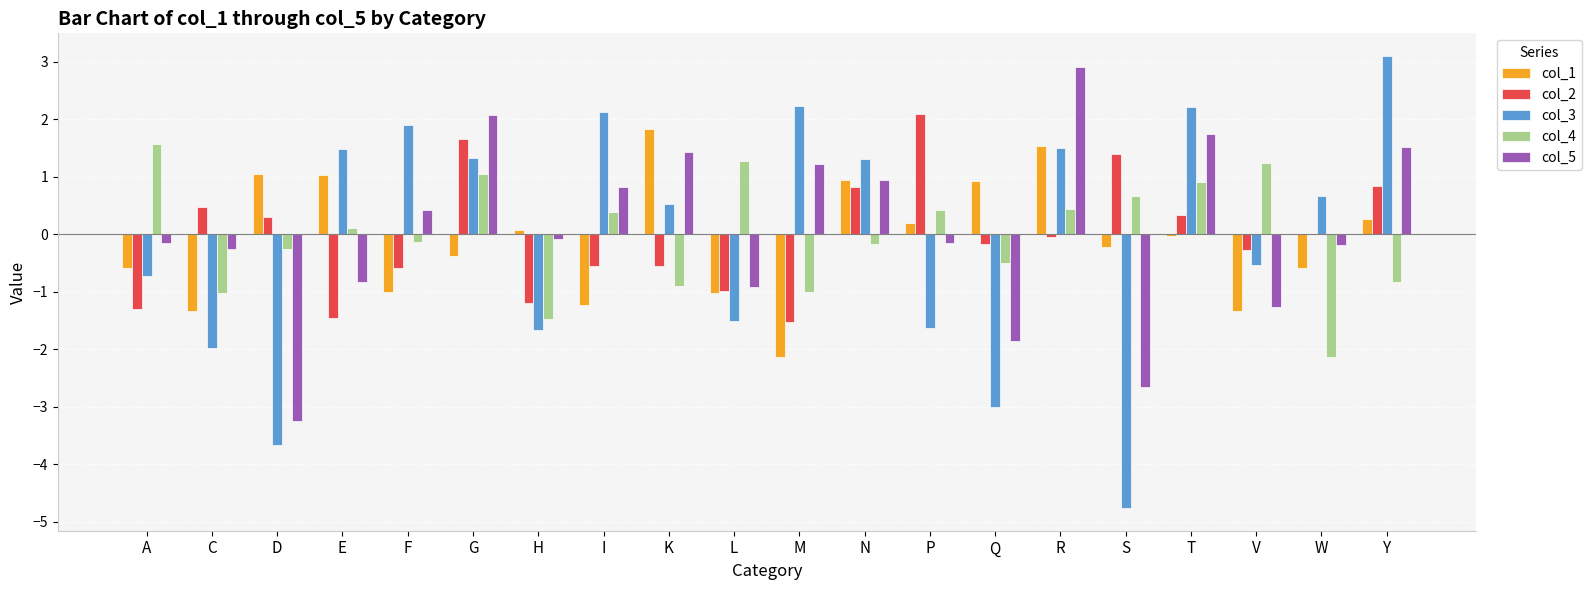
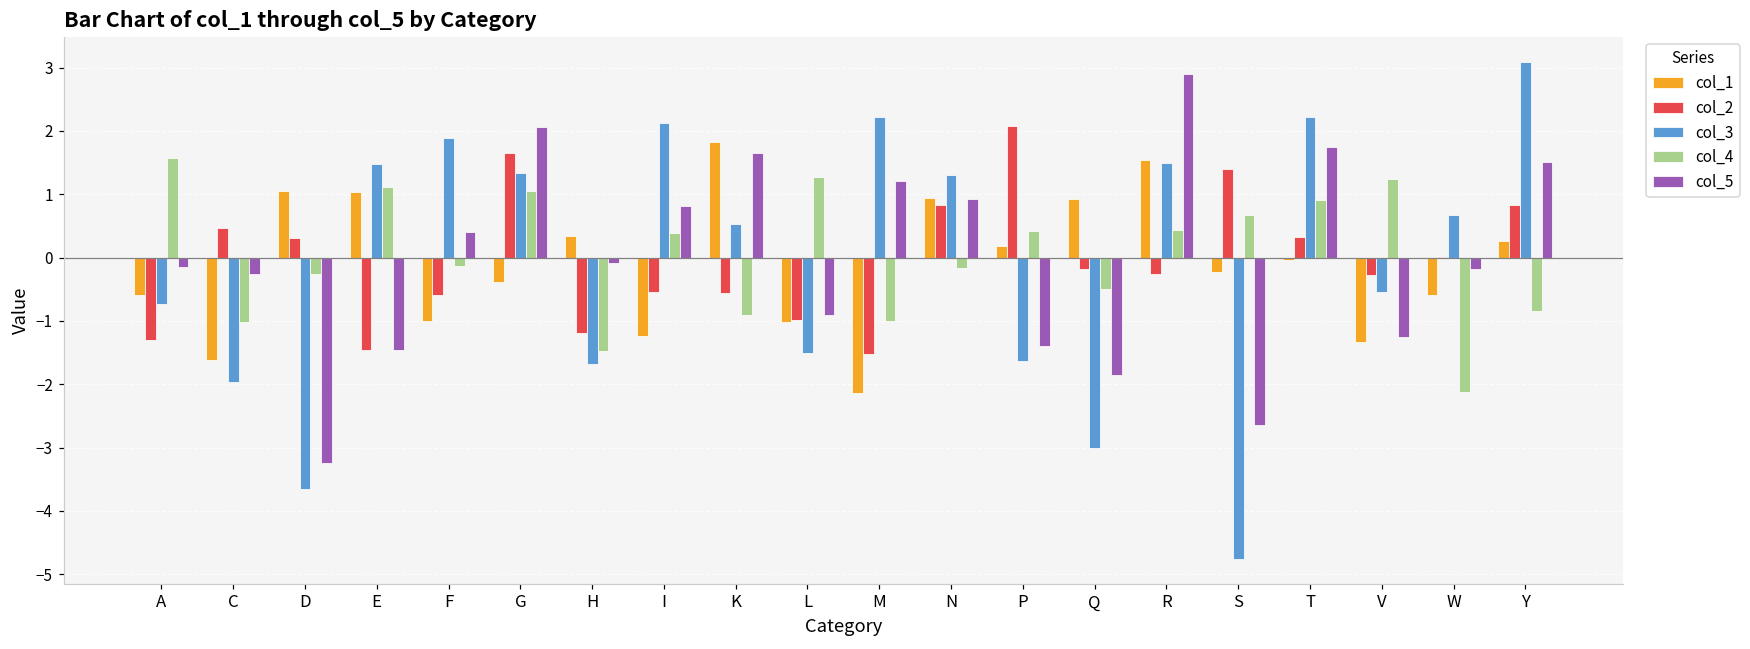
col_1, C: -1.3 -> -1.6
col_4, E: 0.1 -> 1.1
col_5, E: -0.8 -> -1.5
col_1, H: 0.1 -> 0.3
col_5, K: 1.4 -> 1.6
col_5, P: -0.1 -> -1.4
col_2, R: -0.1 -> -0.3
